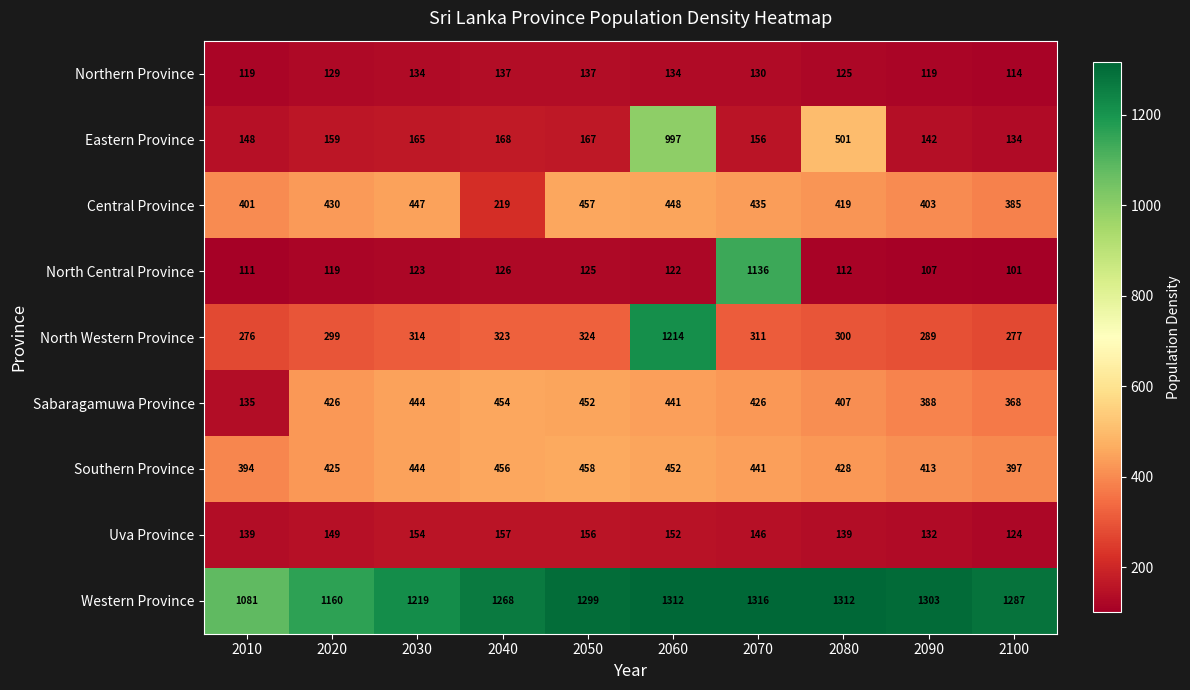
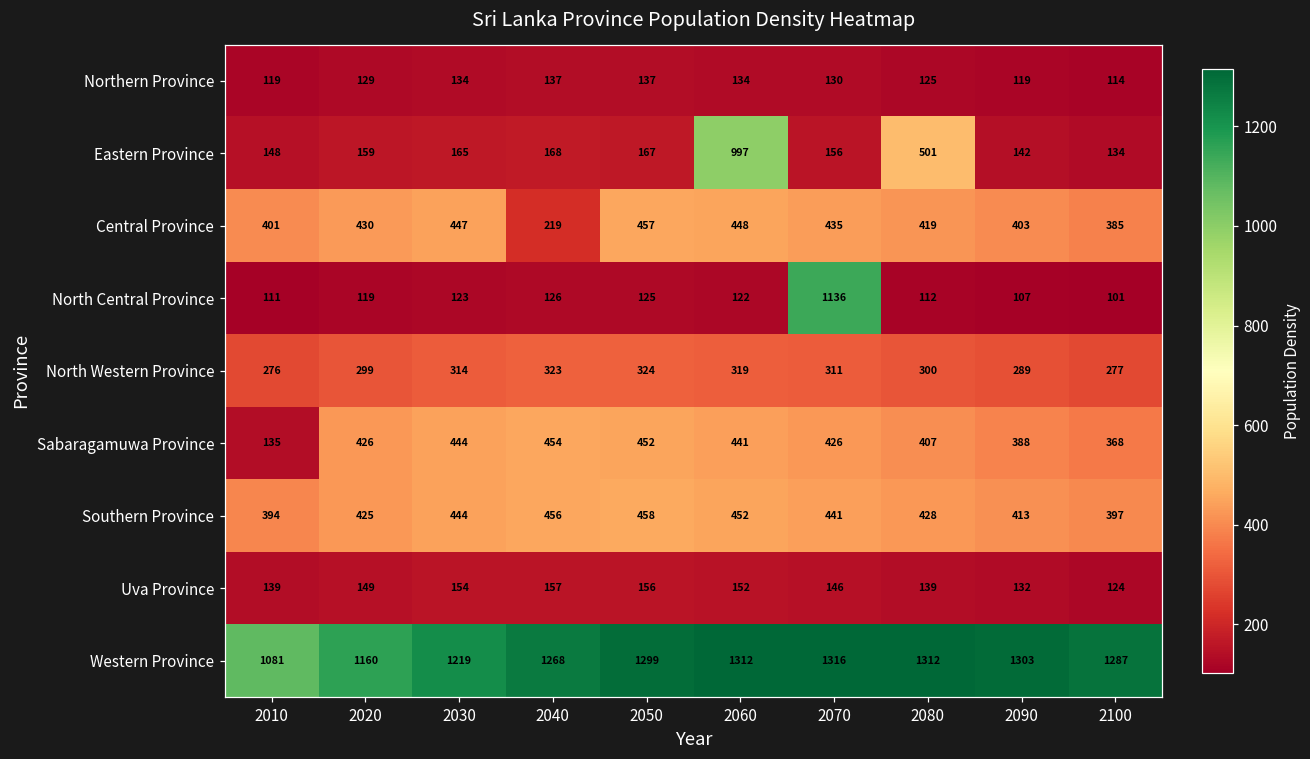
North Western Province, 2060: 1214 -> 319
